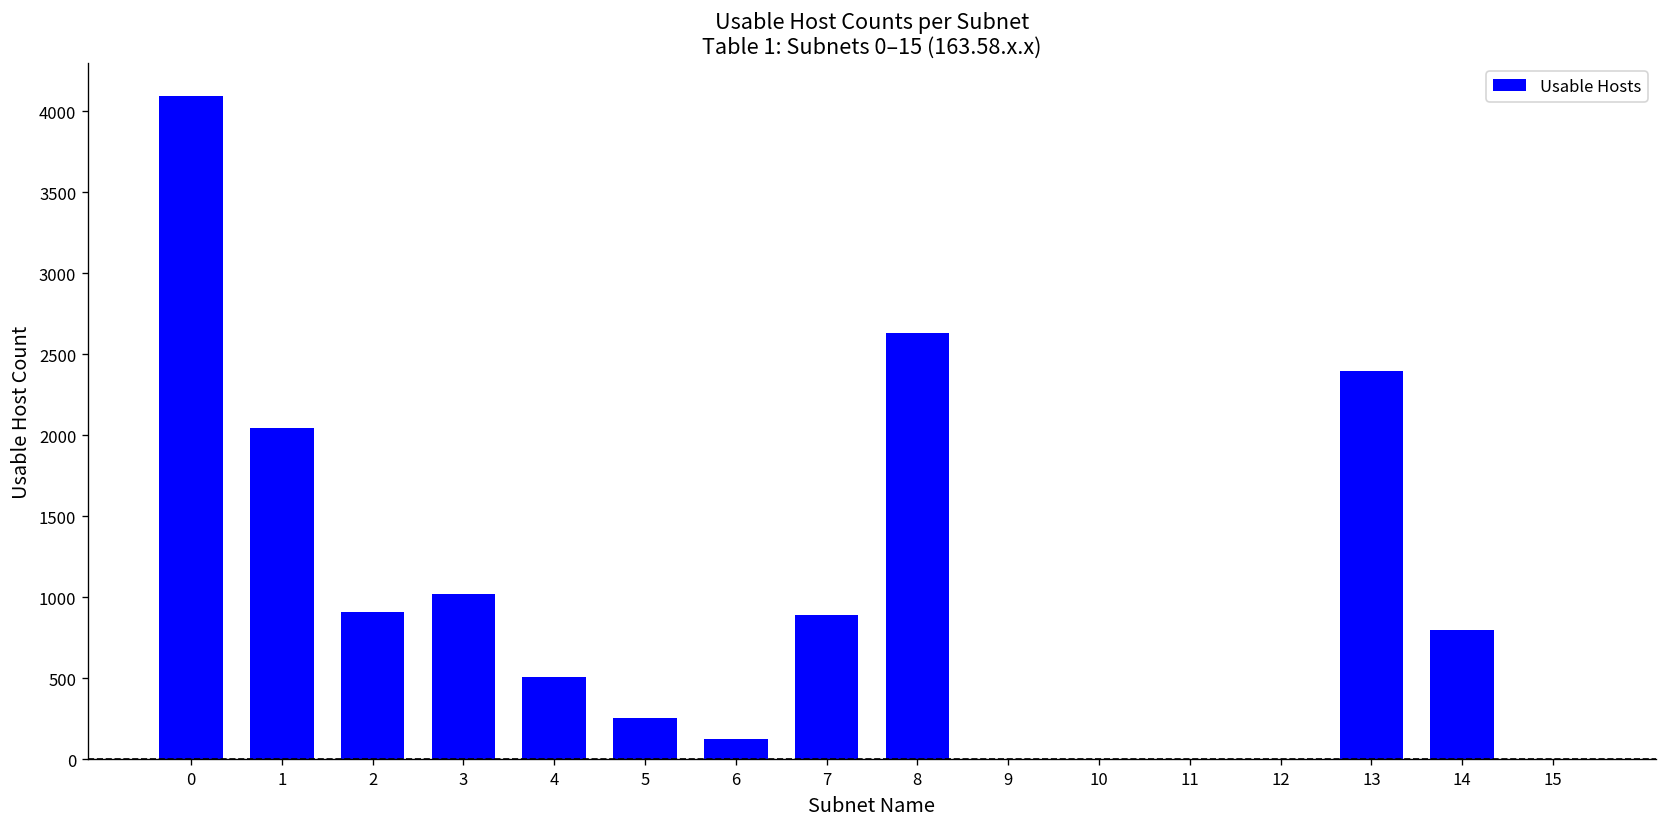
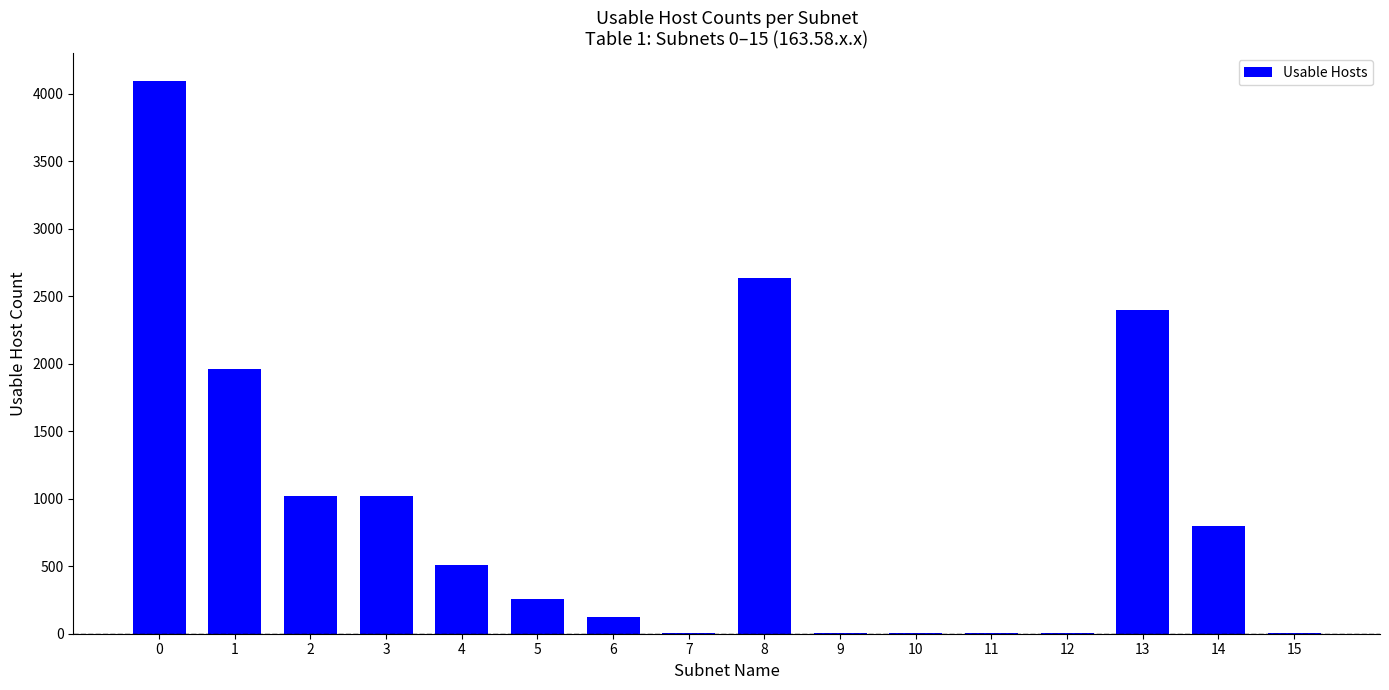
1: 2050 -> 1960
2: 910 -> 1020
7: 890 -> 10
